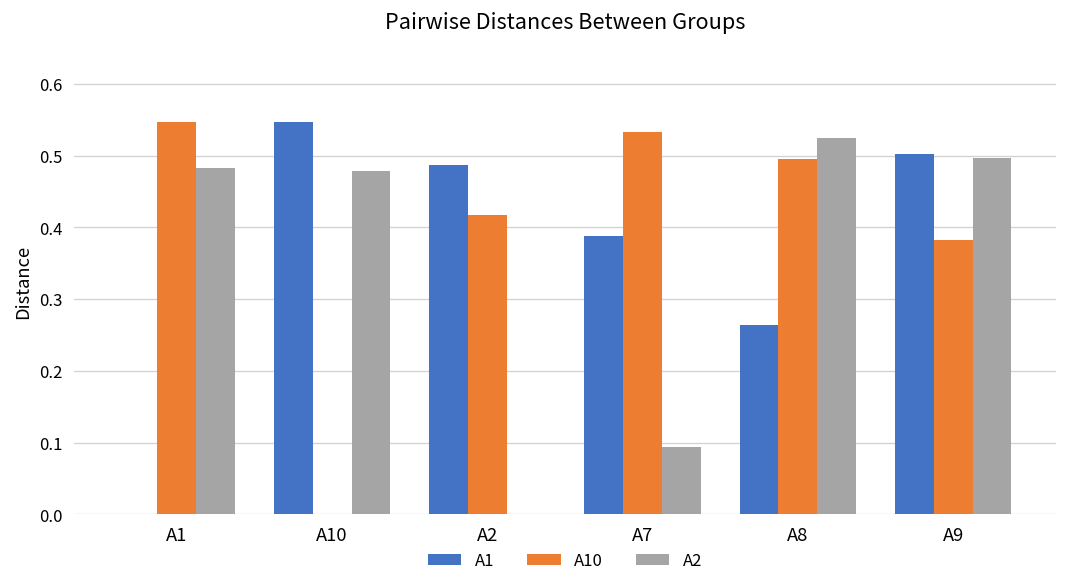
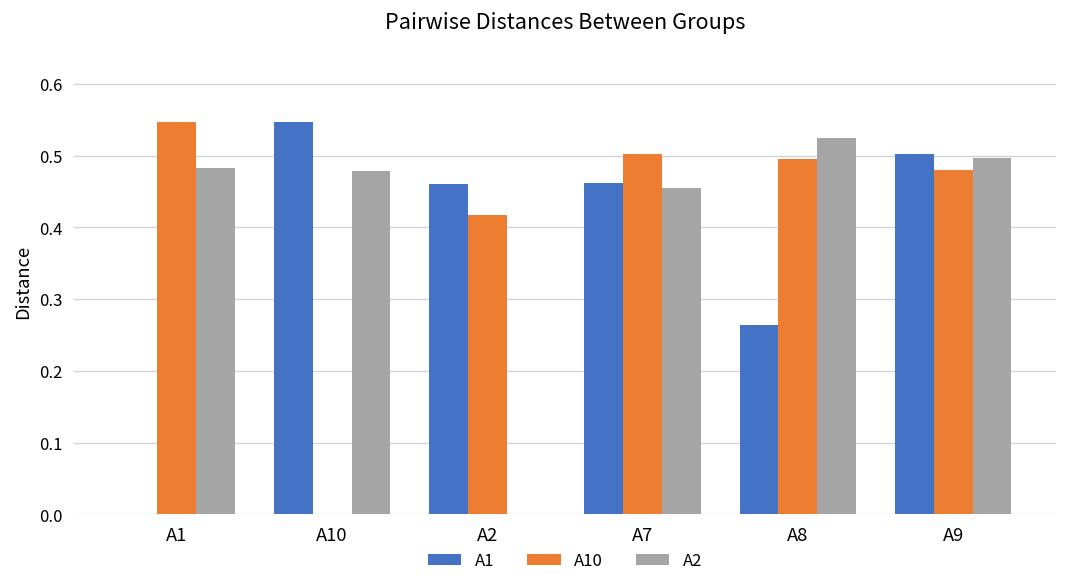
A1, A2: 0.49 -> 0.46
A1, A7: 0.39 -> 0.46
A10, A7: 0.53 -> 0.50
A2, A7: 0.09 -> 0.45
A10, A9: 0.38 -> 0.48
